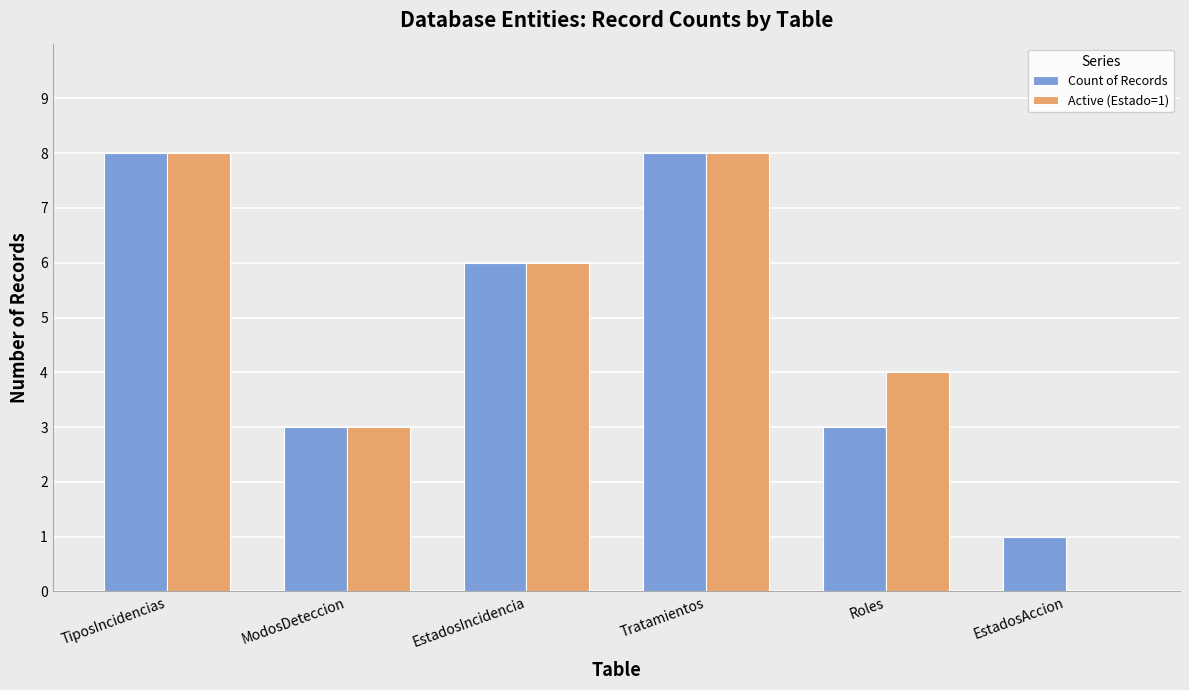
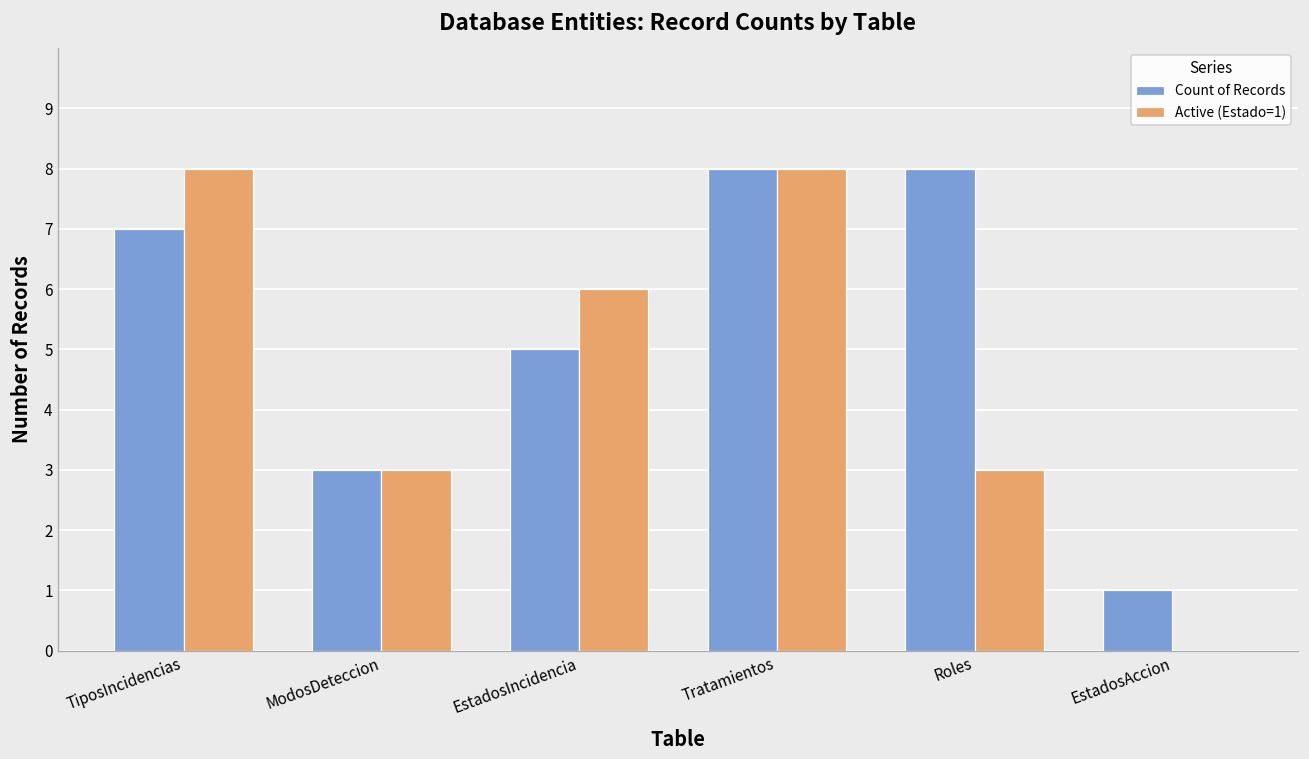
Count of Records, TiposIncidencias: 8 -> 7
Count of Records, EstadosIncidencia: 6 -> 5
Count of Records, Roles: 3 -> 8
Active (Estado=1), Roles: 4 -> 3
